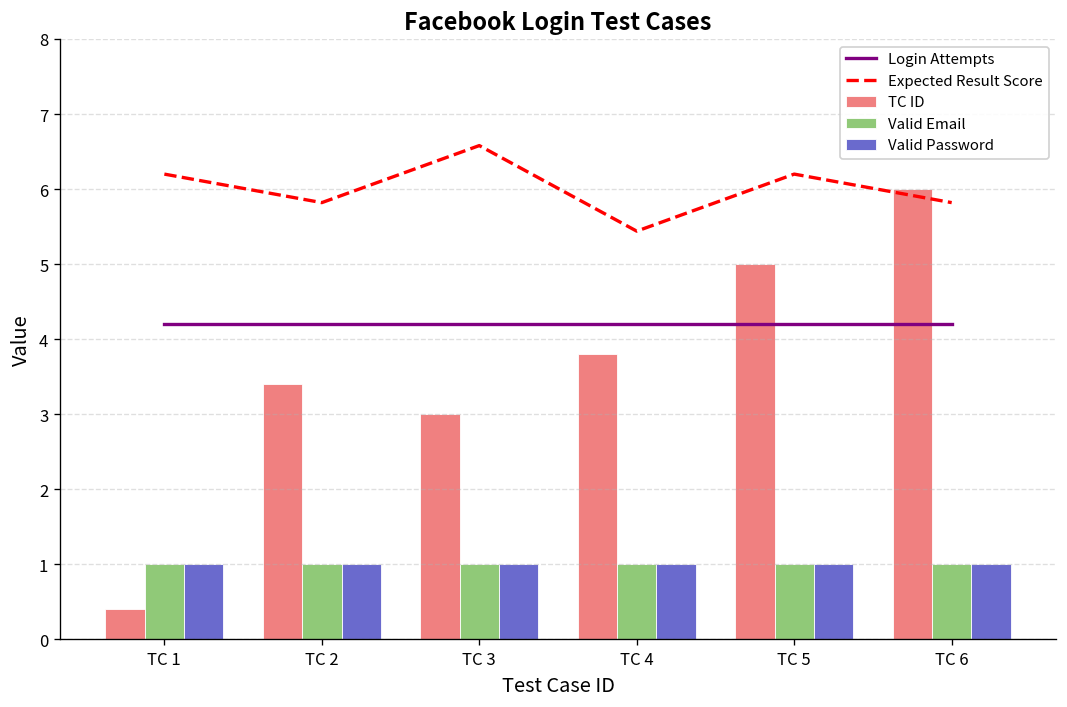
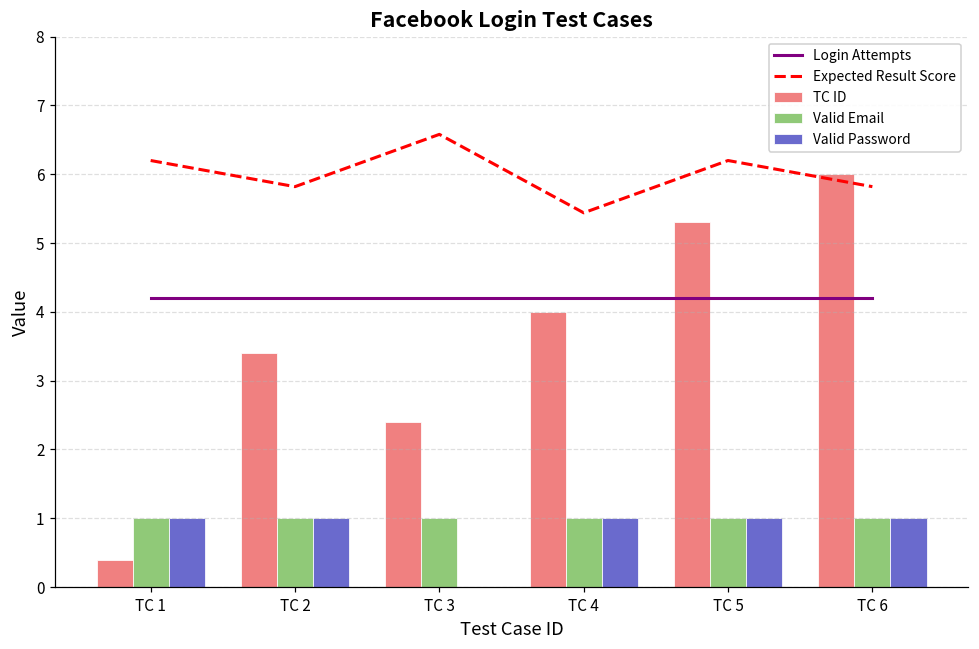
TC ID, TC 3: 3.0 -> 2.4
Valid Password, TC 3: 1 -> 0
TC ID, TC 4: 3.8 -> 4.0
TC ID, TC 5: 5.0 -> 5.3
